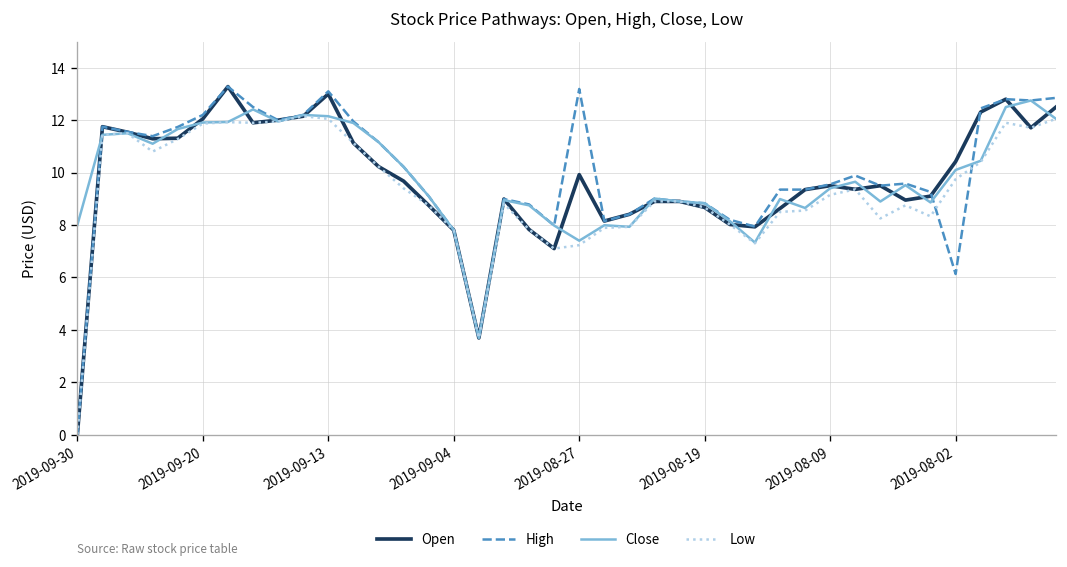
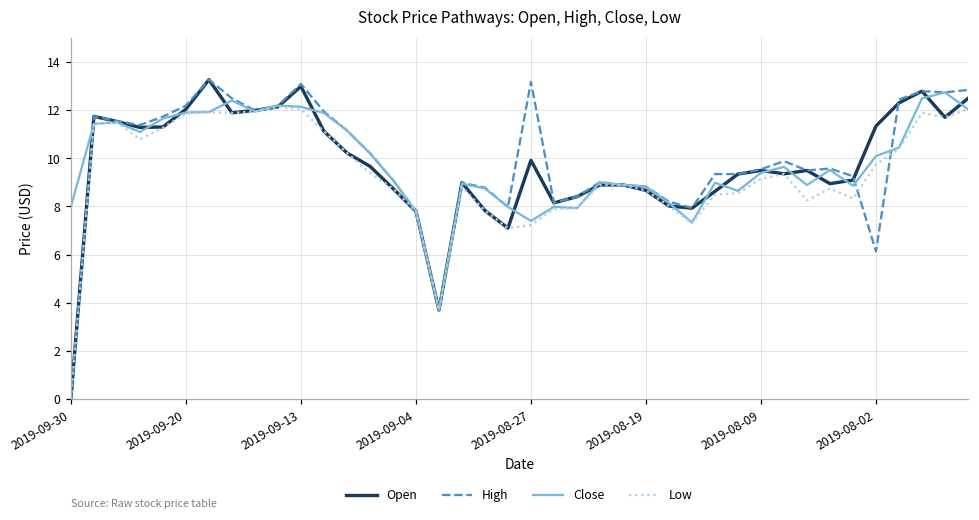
Open, 2019-08-02: 10.4 -> 11.4
